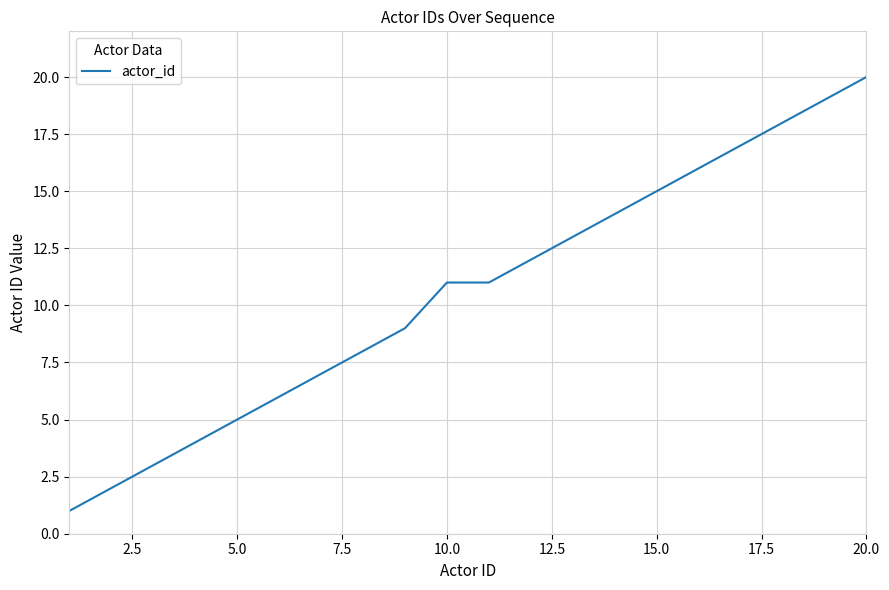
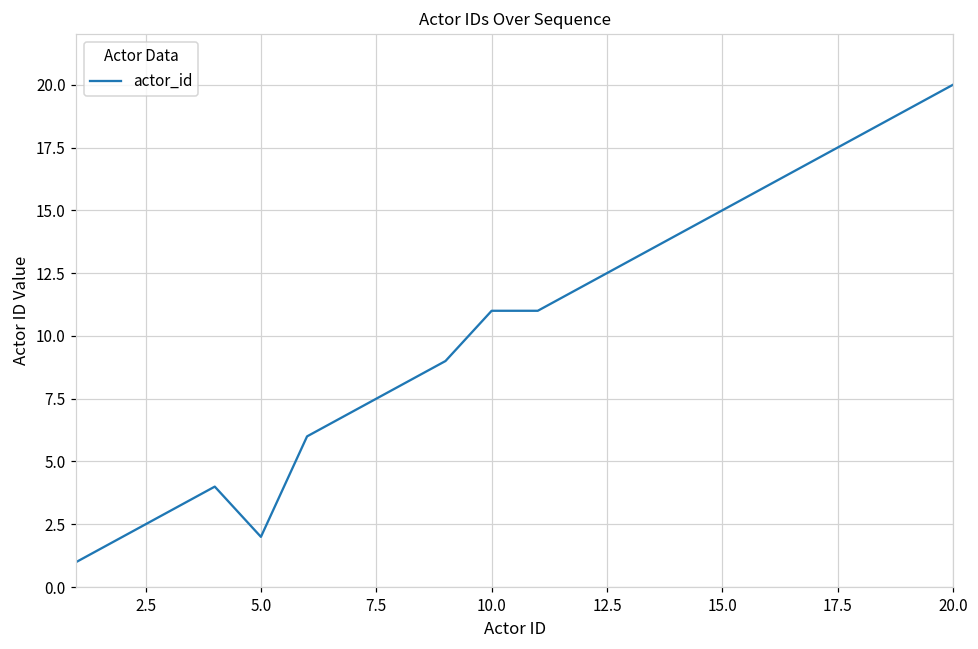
5.0: 5 -> 2
